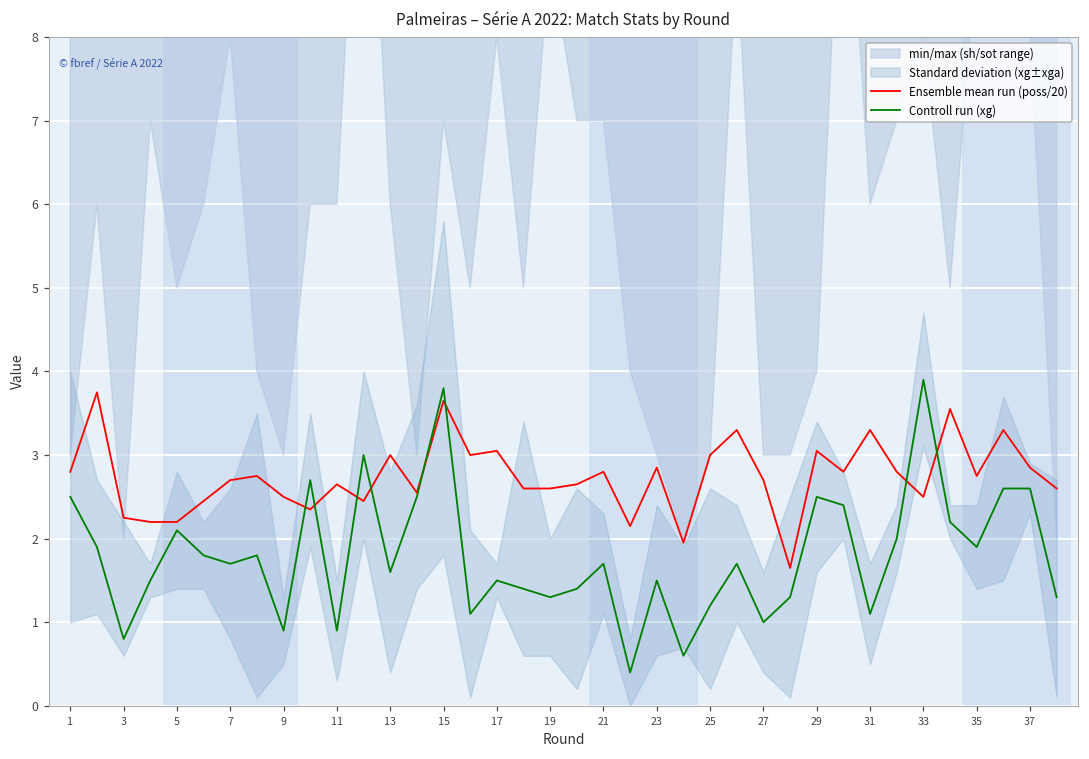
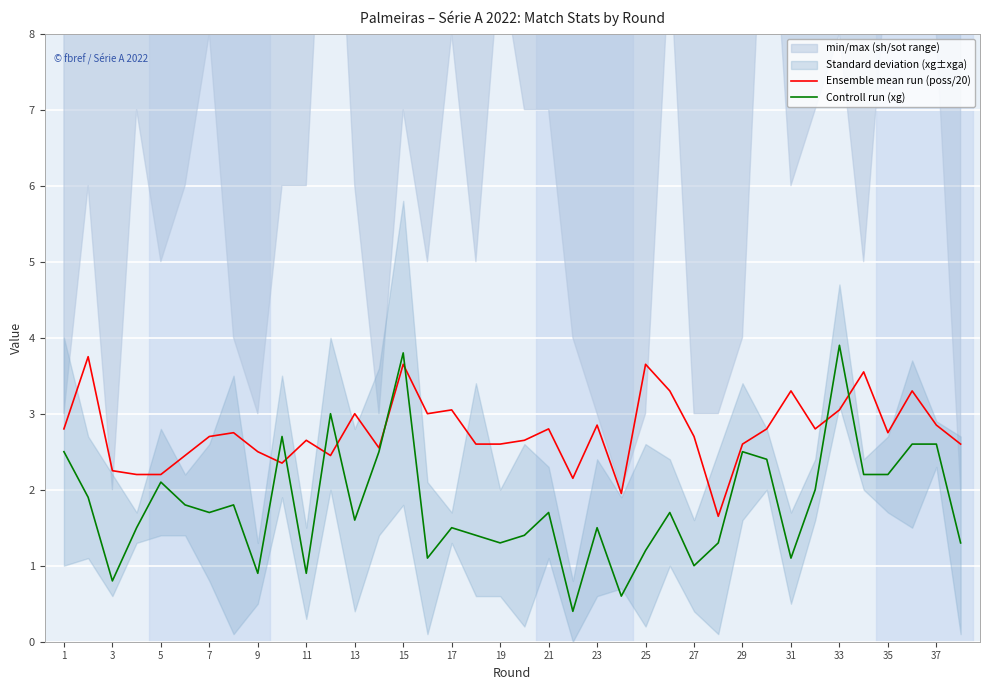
Ensemble mean run (poss/20), 25: 3.0 -> 3.7
Ensemble mean run (poss/20), 29: 3.1 -> 2.6
Ensemble mean run (poss/20), 33: 2.5 -> 3.1
Controll run (xg), 35: 1.9 -> 2.2
